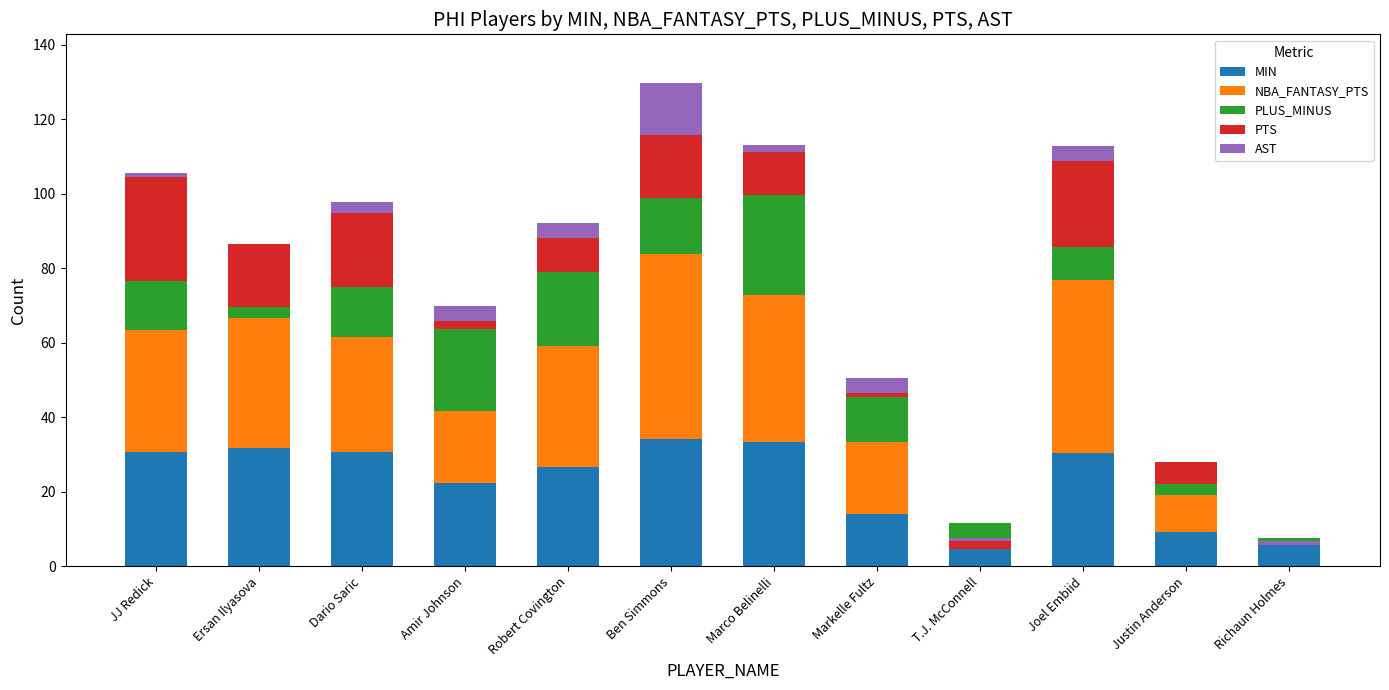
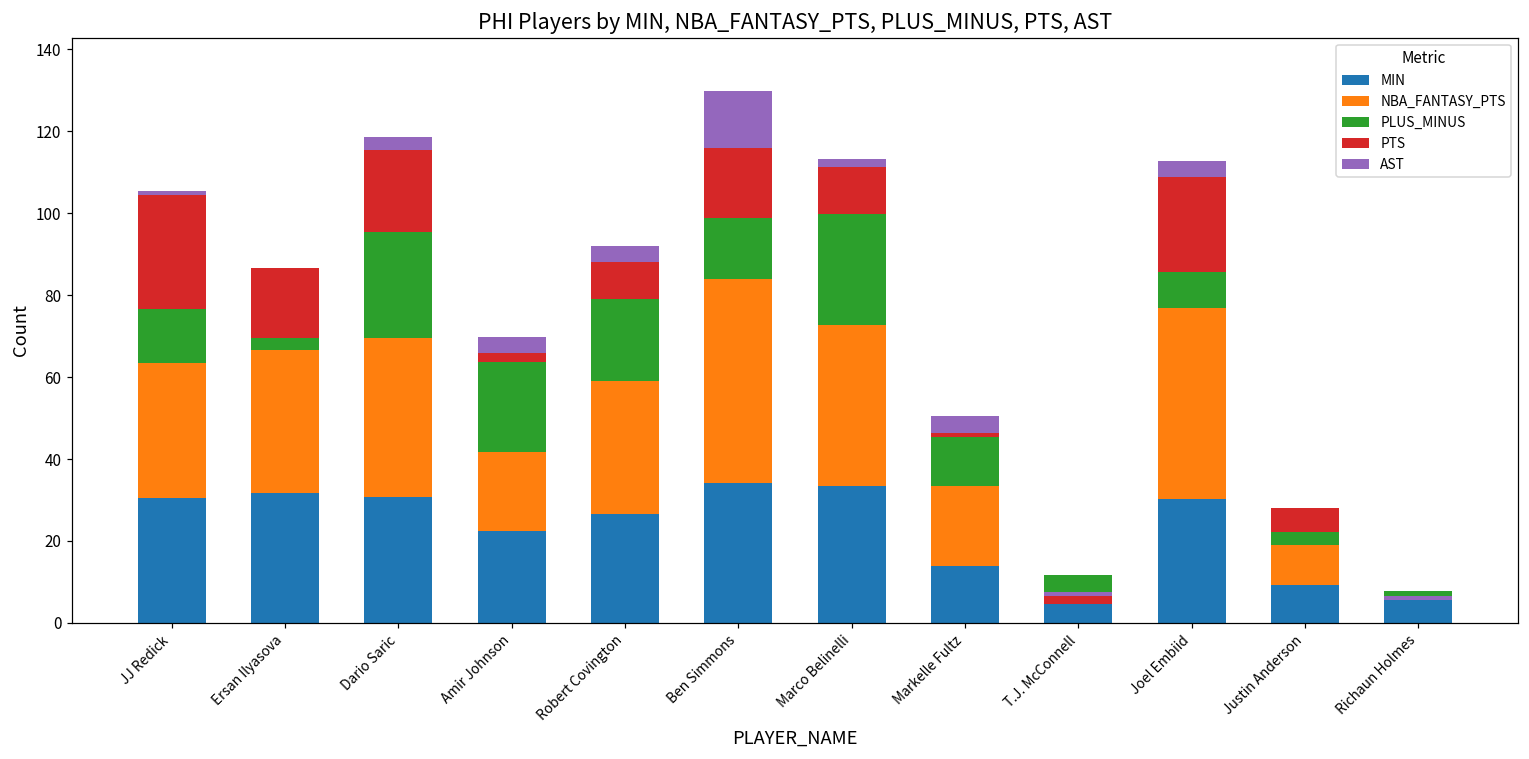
NBA_FANTASY_PTS, Dario Saric: 31 -> 39
PLUS_MINUS, Dario Saric: 13 -> 26
